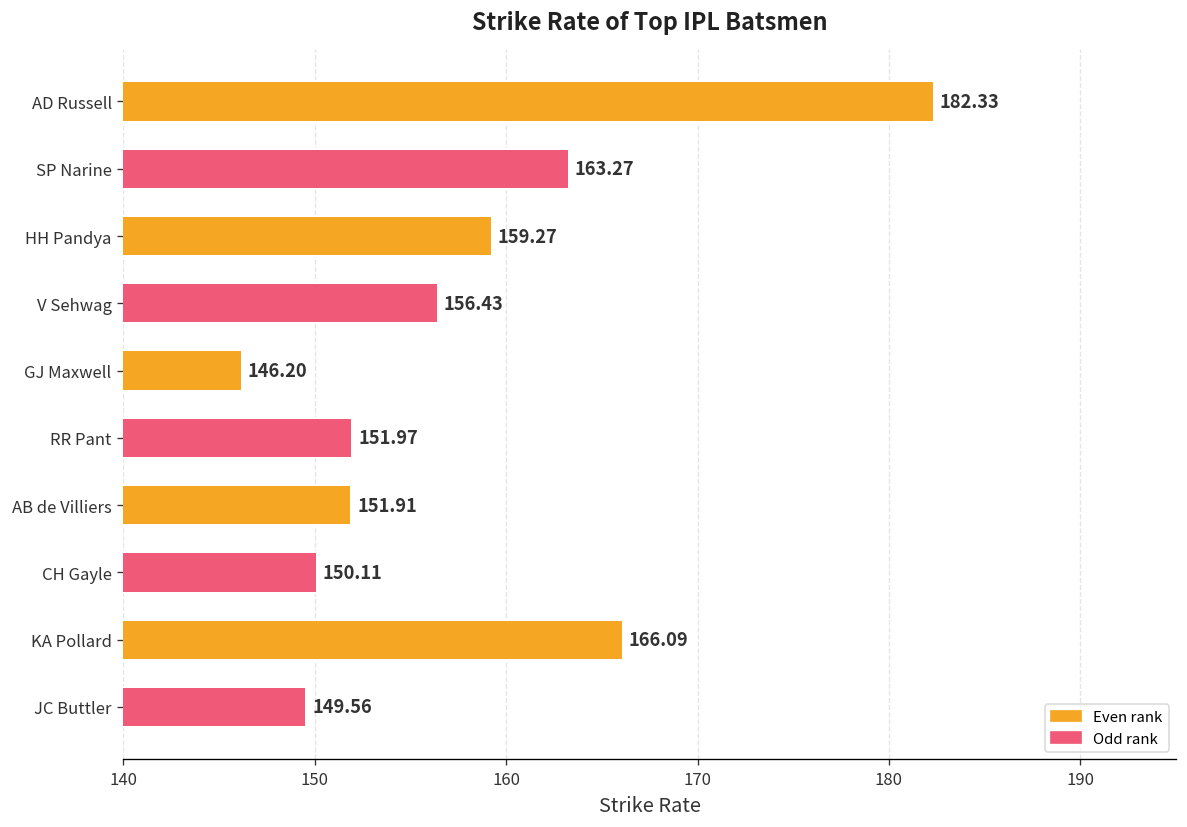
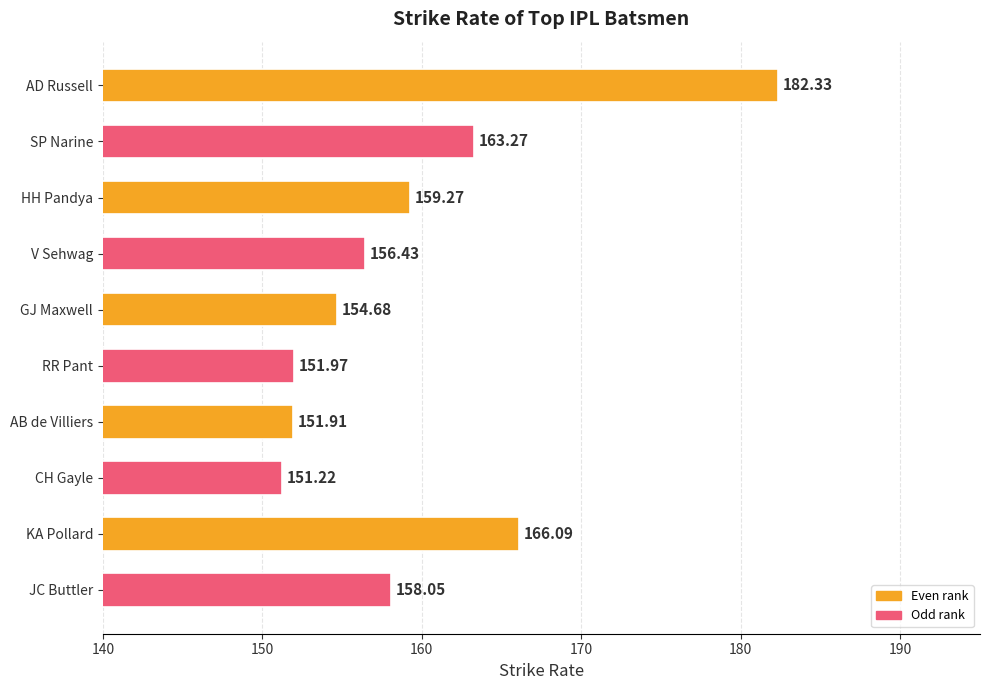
GJ Maxwell: 146.20 -> 154.68
CH Gayle: 150.11 -> 151.22
JC Buttler: 149.56 -> 158.05
